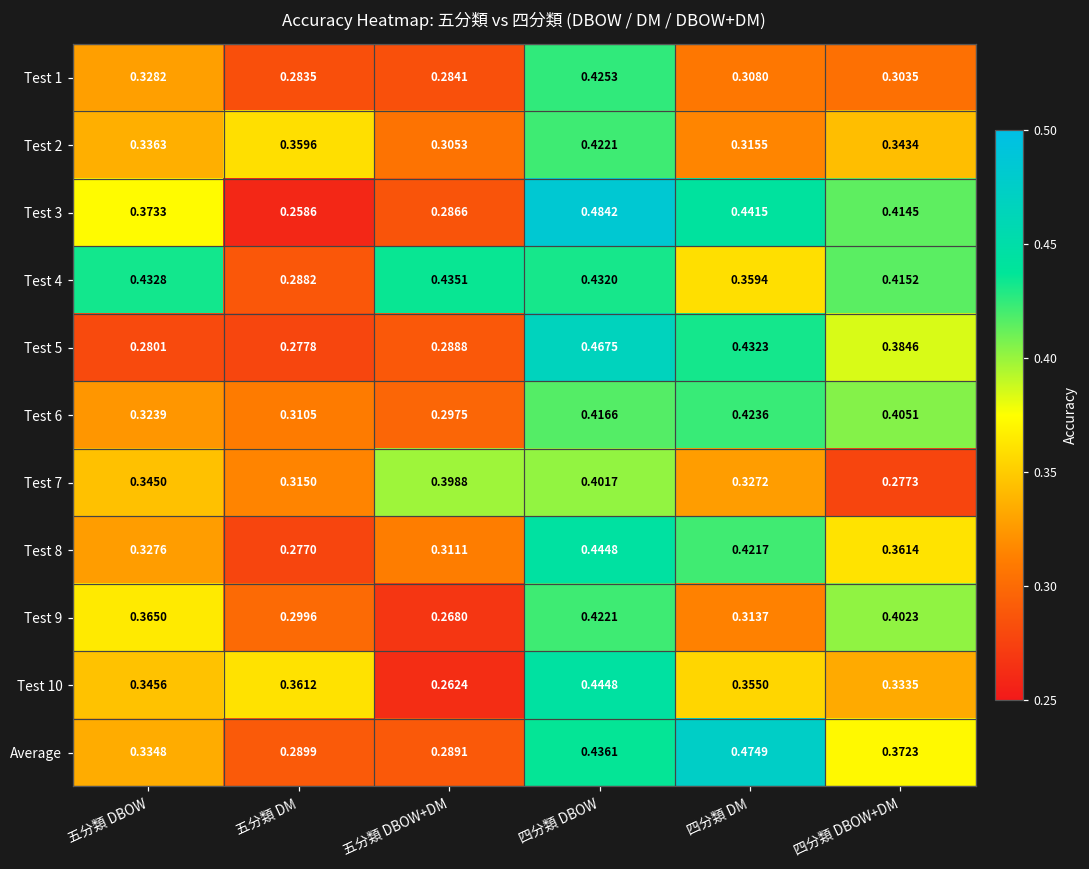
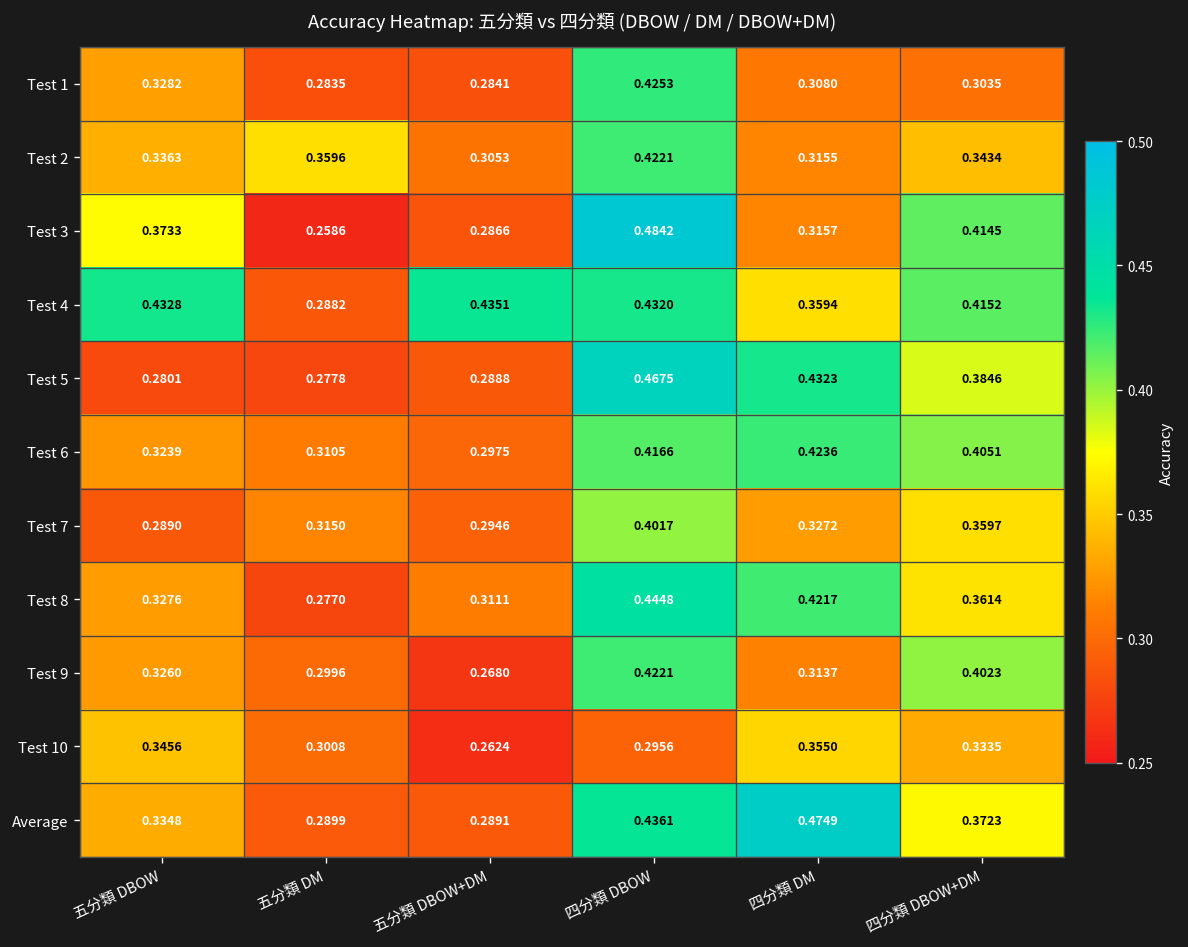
Test 3, 四分類 DM: 0.4415 -> 0.3157
Test 7, 五分類 DBOW: 0.3450 -> 0.2890
Test 7, 五分類 DBOW+DM: 0.3988 -> 0.2946
Test 7, 四分類 DBOW+DM: 0.2773 -> 0.3597
Test 9, 五分類 DBOW: 0.3650 -> 0.3260
Test 10, 五分類 DM: 0.3612 -> 0.3008
Test 10, 四分類 DBOW: 0.4448 -> 0.2956
